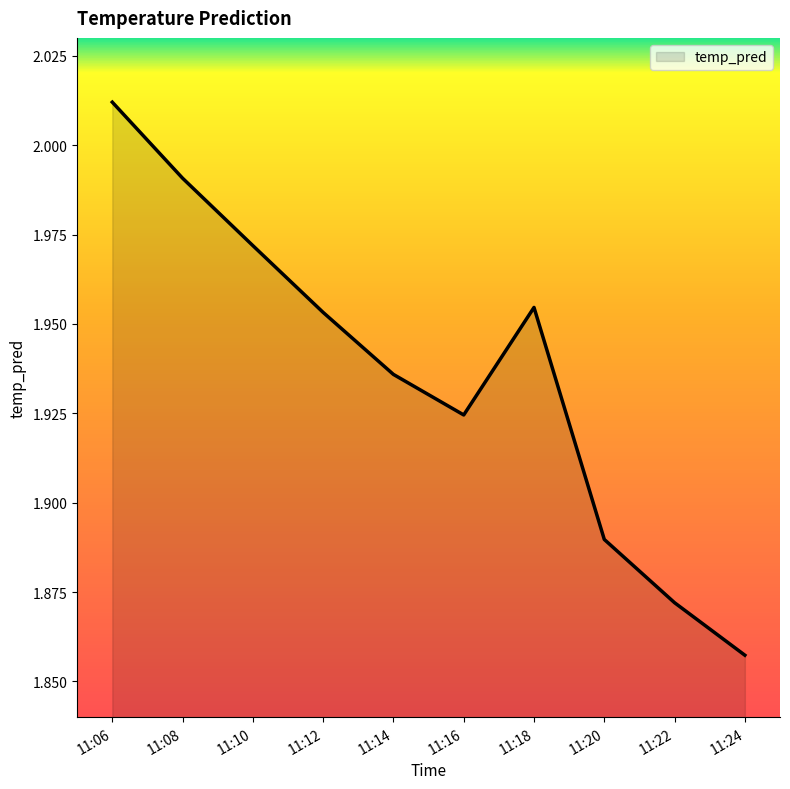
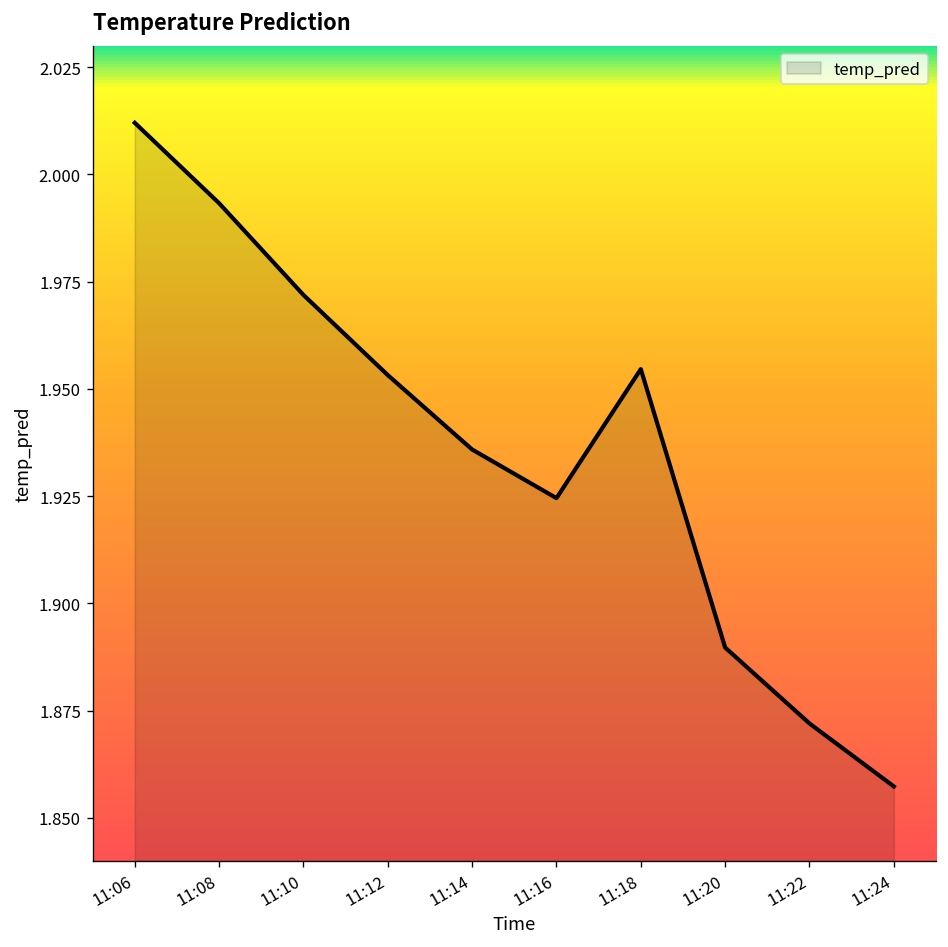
11:08: 1.991 -> 1.993
